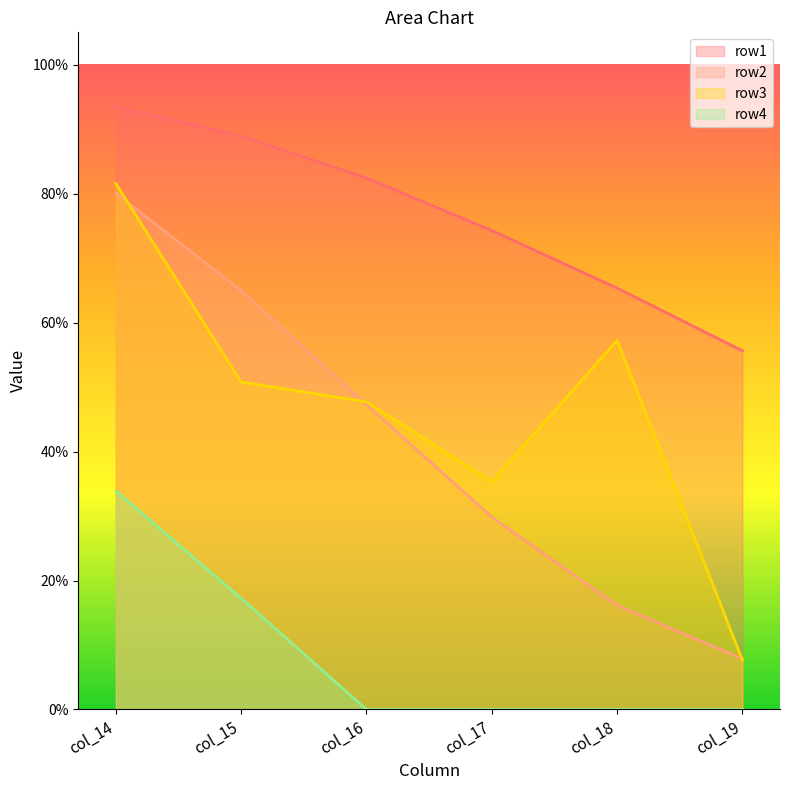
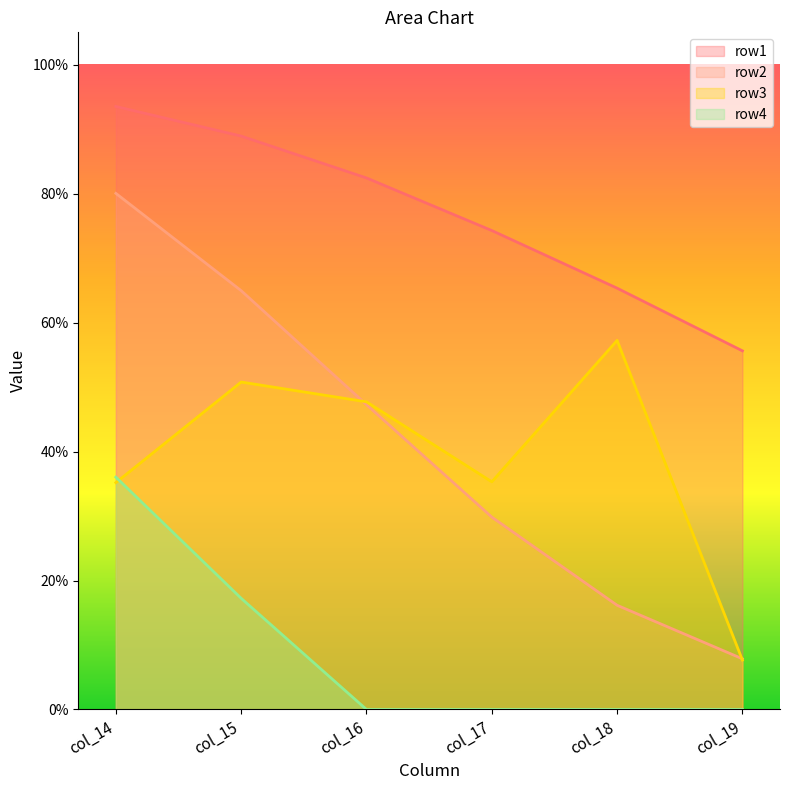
row3, col_14: 82% -> 35%
row4, col_14: 34% -> 36%
